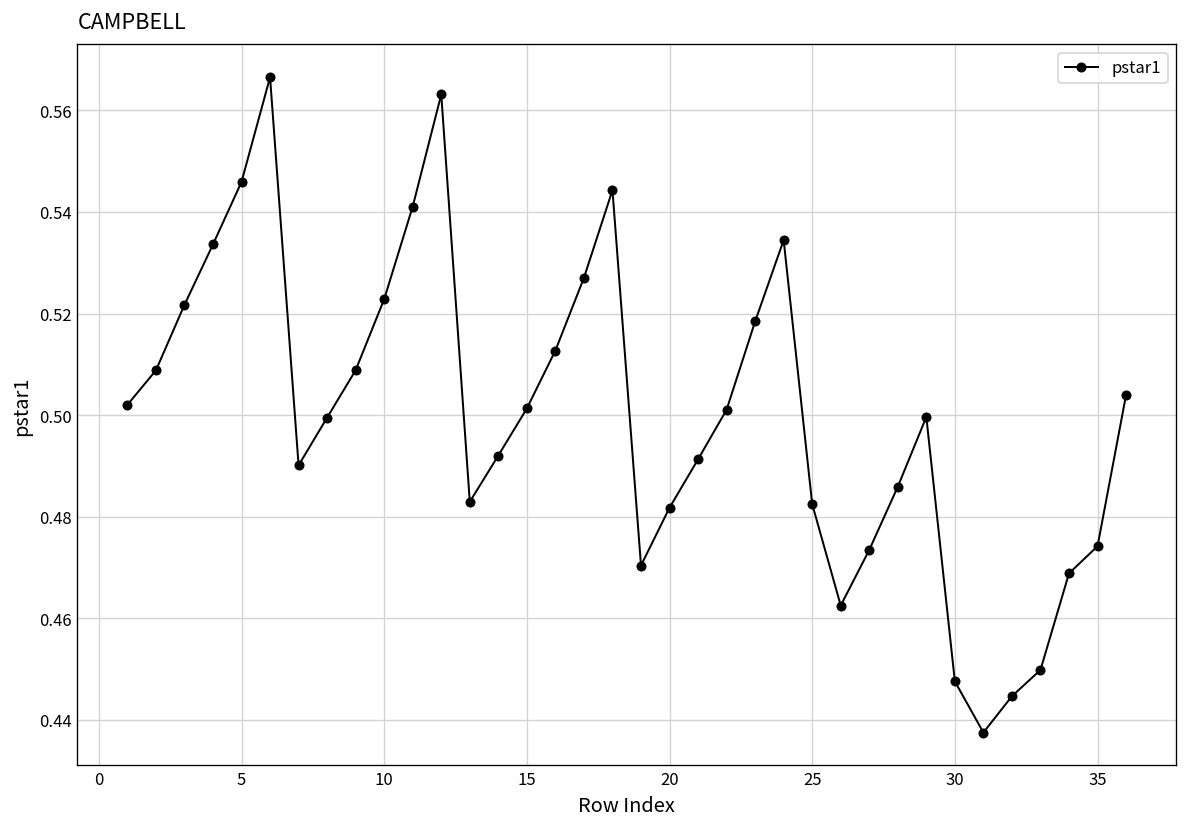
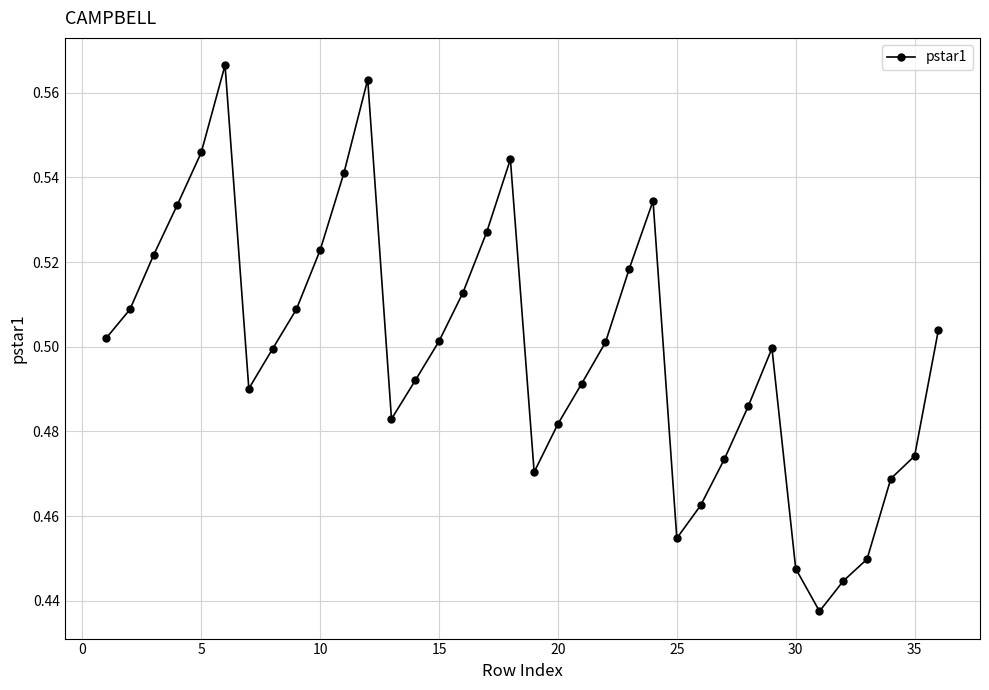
25: 0.482 -> 0.455
